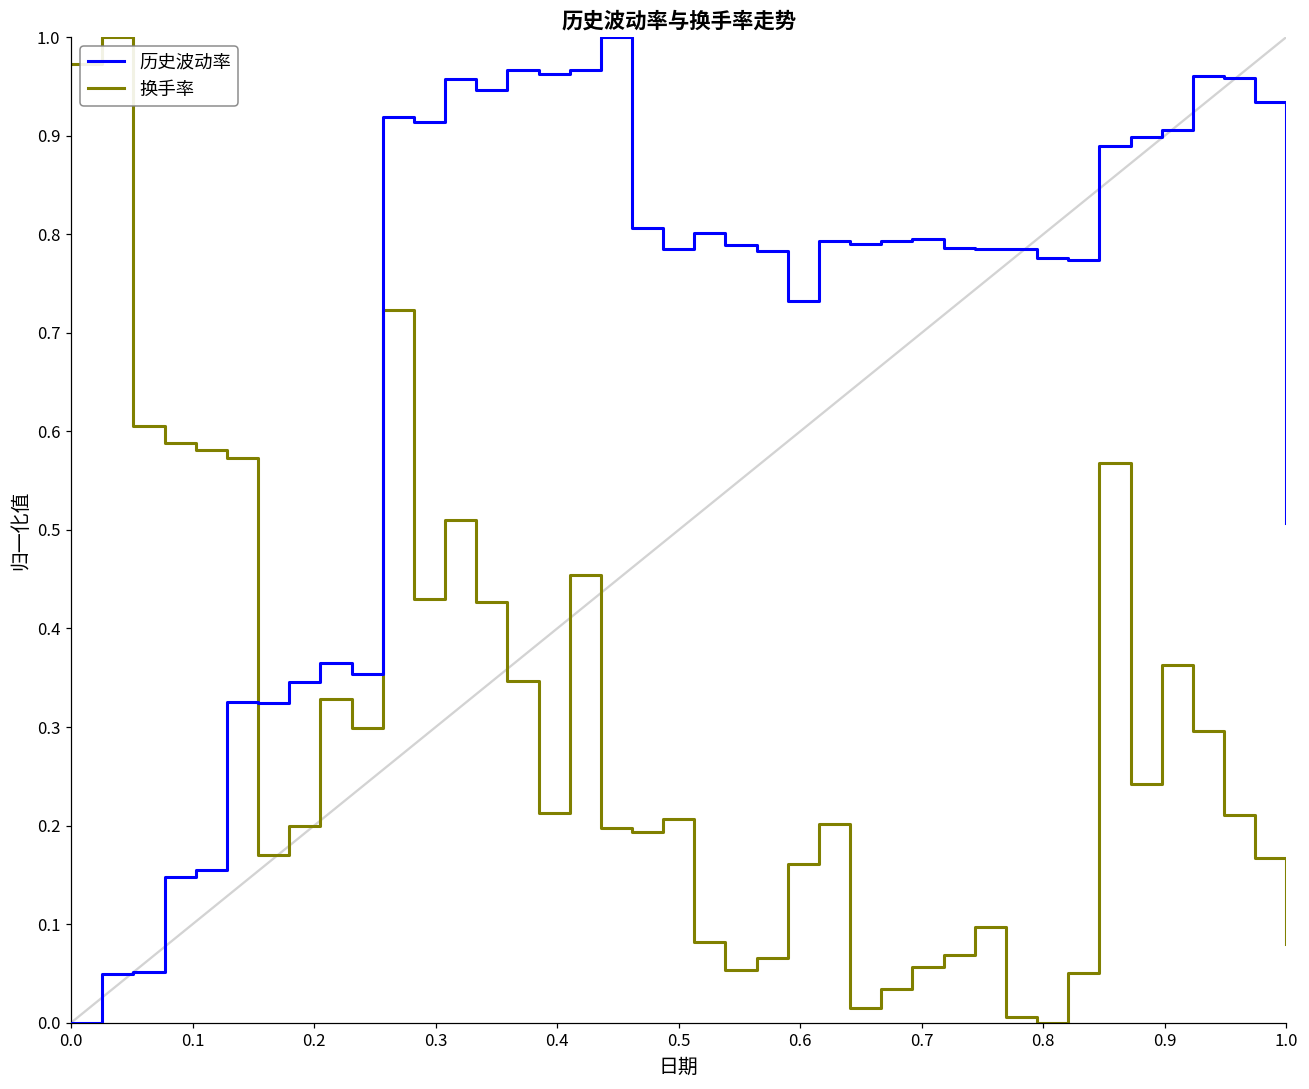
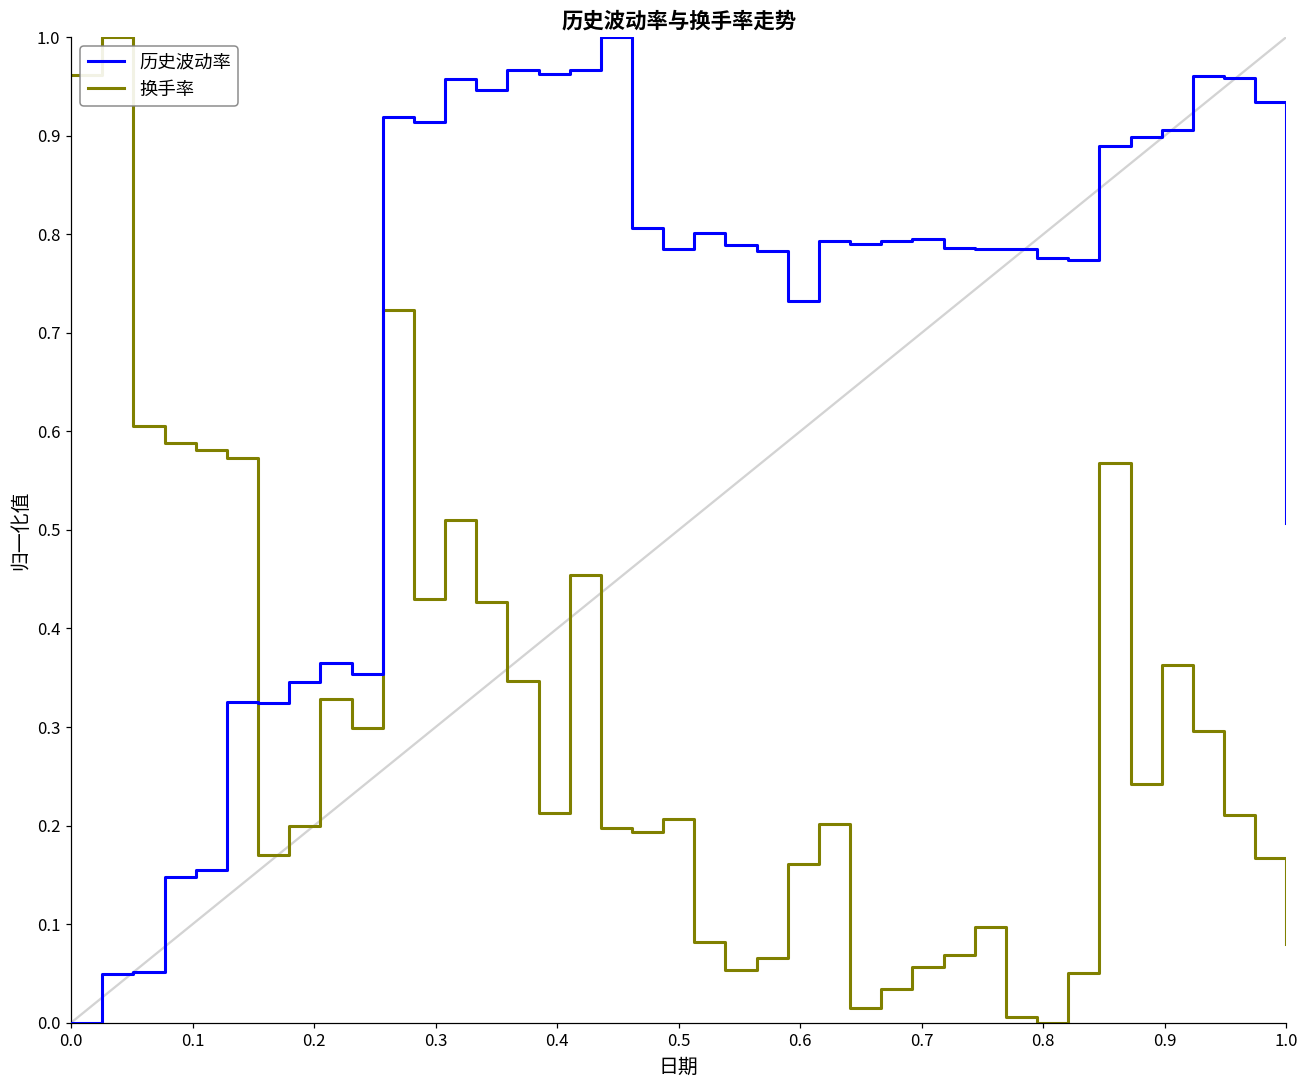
换手率, 0.0: 0.97 -> 0.96
